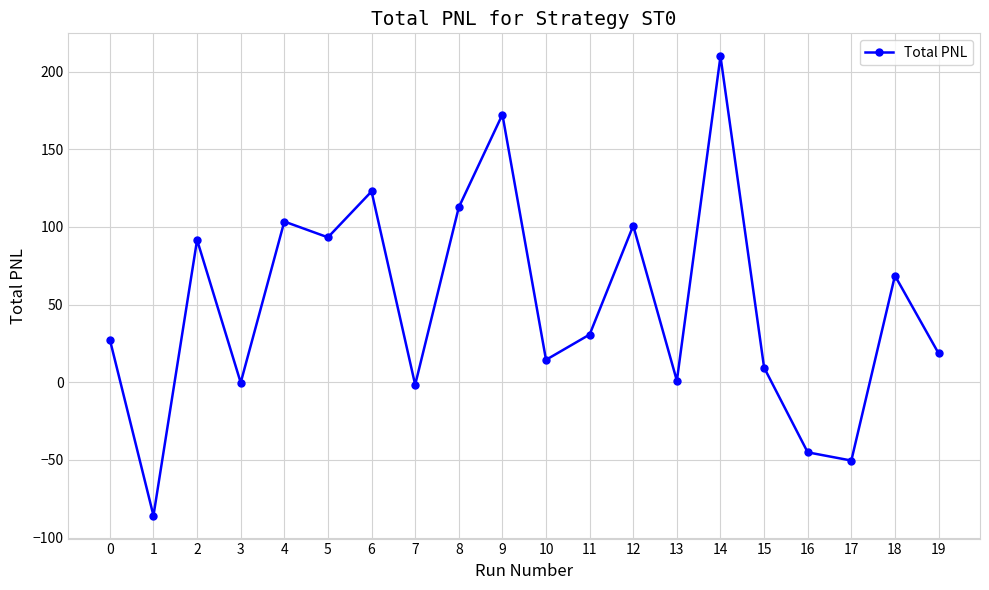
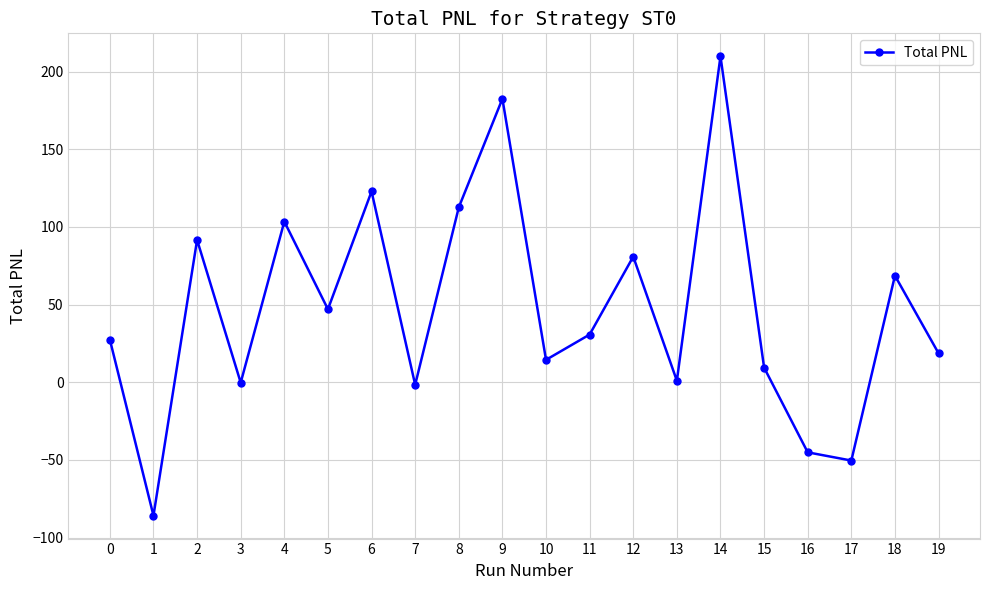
5: 93 -> 47
9: 172 -> 182
12: 101 -> 81
